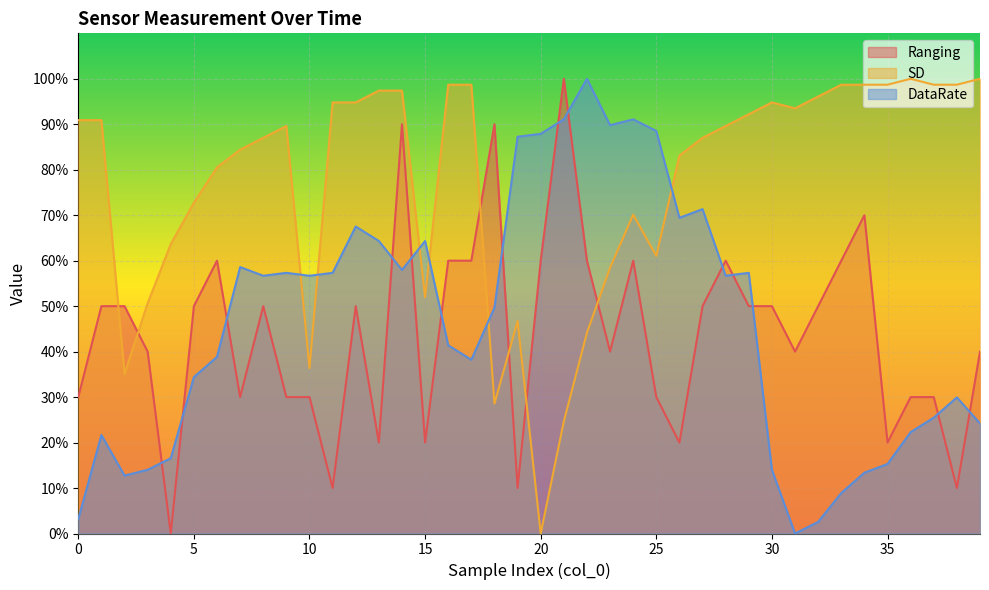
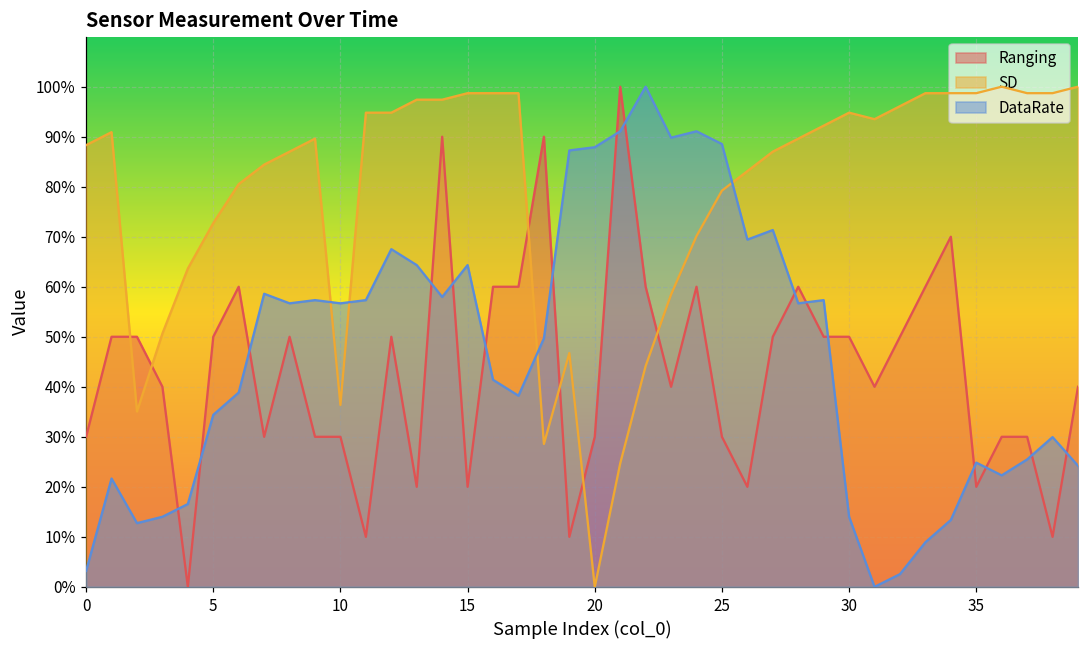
SD, 0: 91% -> 88%
SD, 15: 52% -> 99%
Ranging, 20: 60% -> 30%
SD, 25: 61% -> 79%
DataRate, 35: 15% -> 25%
